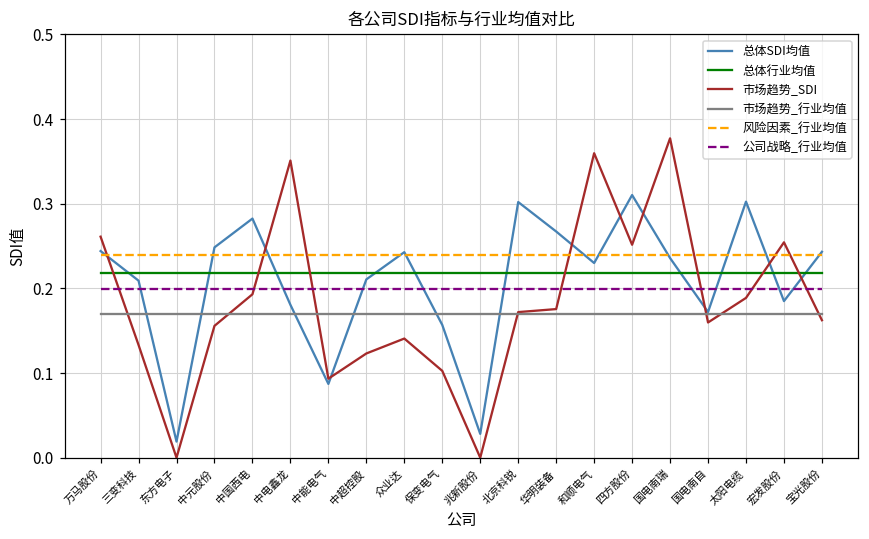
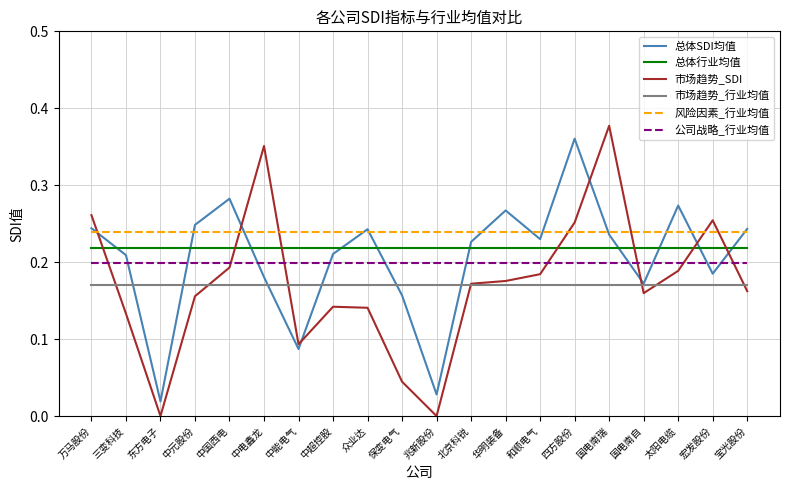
市场趋势_SDI, 中超控股: 0.12 -> 0.14
市场趋势_SDI, 保变电气: 0.10 -> 0.04
总体SDI均值, 北京科锐: 0.30 -> 0.23
市场趋势_SDI, 和顺电气: 0.36 -> 0.18
总体SDI均值, 四方股份: 0.31 -> 0.36
总体SDI均值, 太阳电缆: 0.30 -> 0.27
